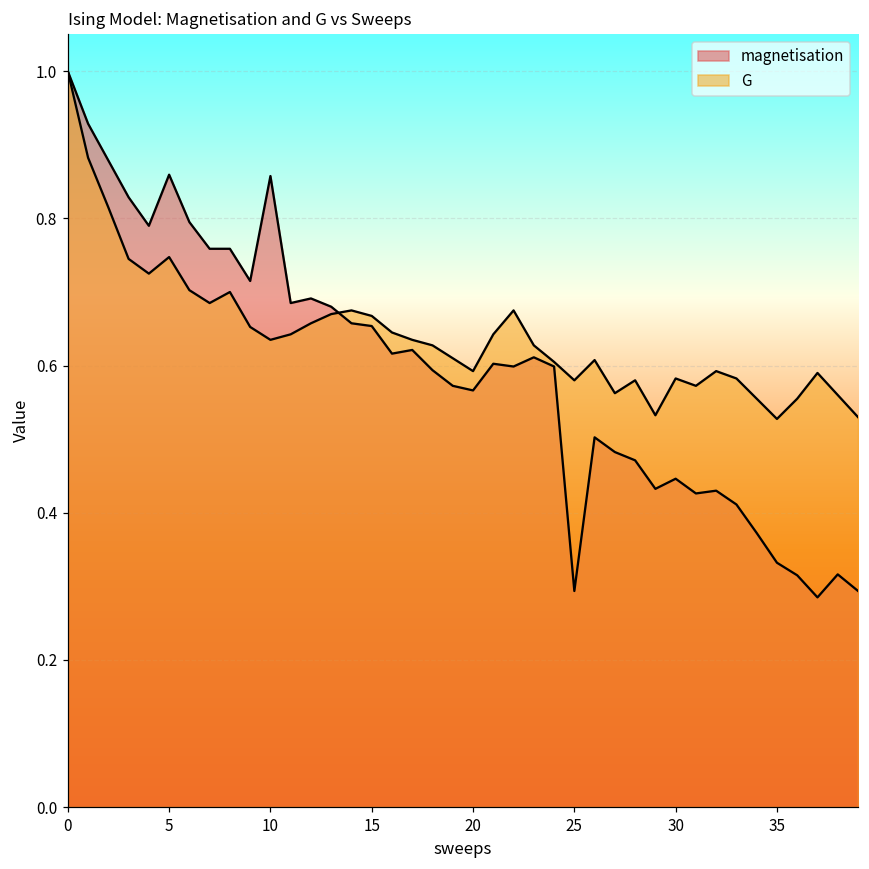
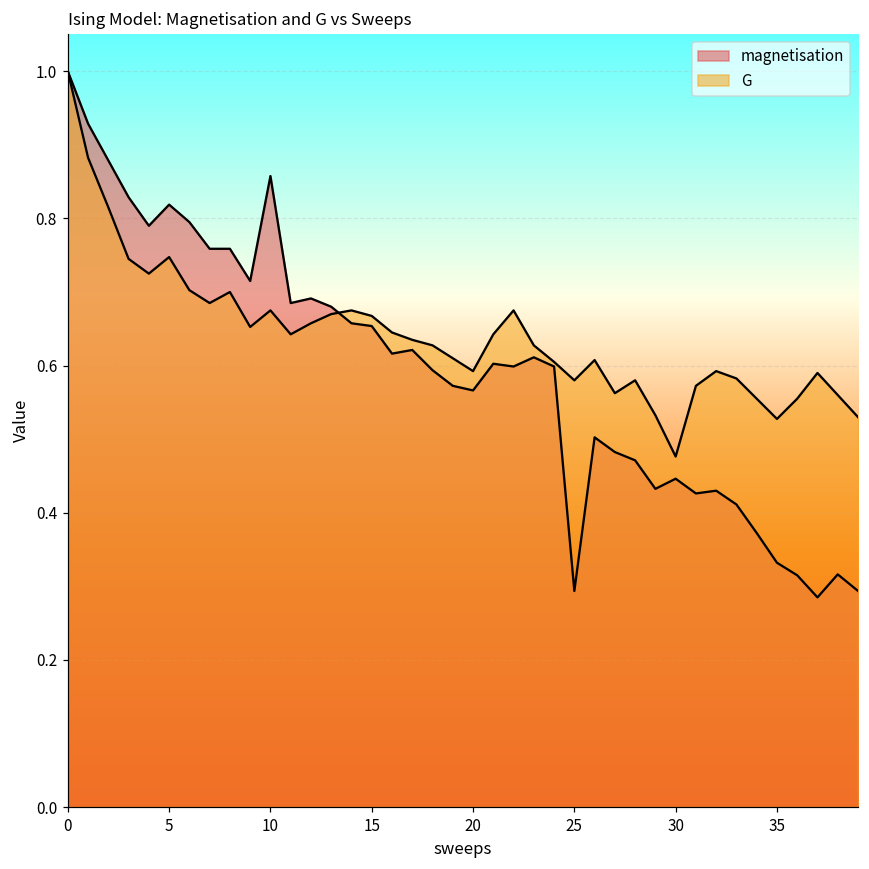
magnetisation, 5: 0.86 -> 0.82
G, 10: 0.64 -> 0.68
G, 30: 0.58 -> 0.48
